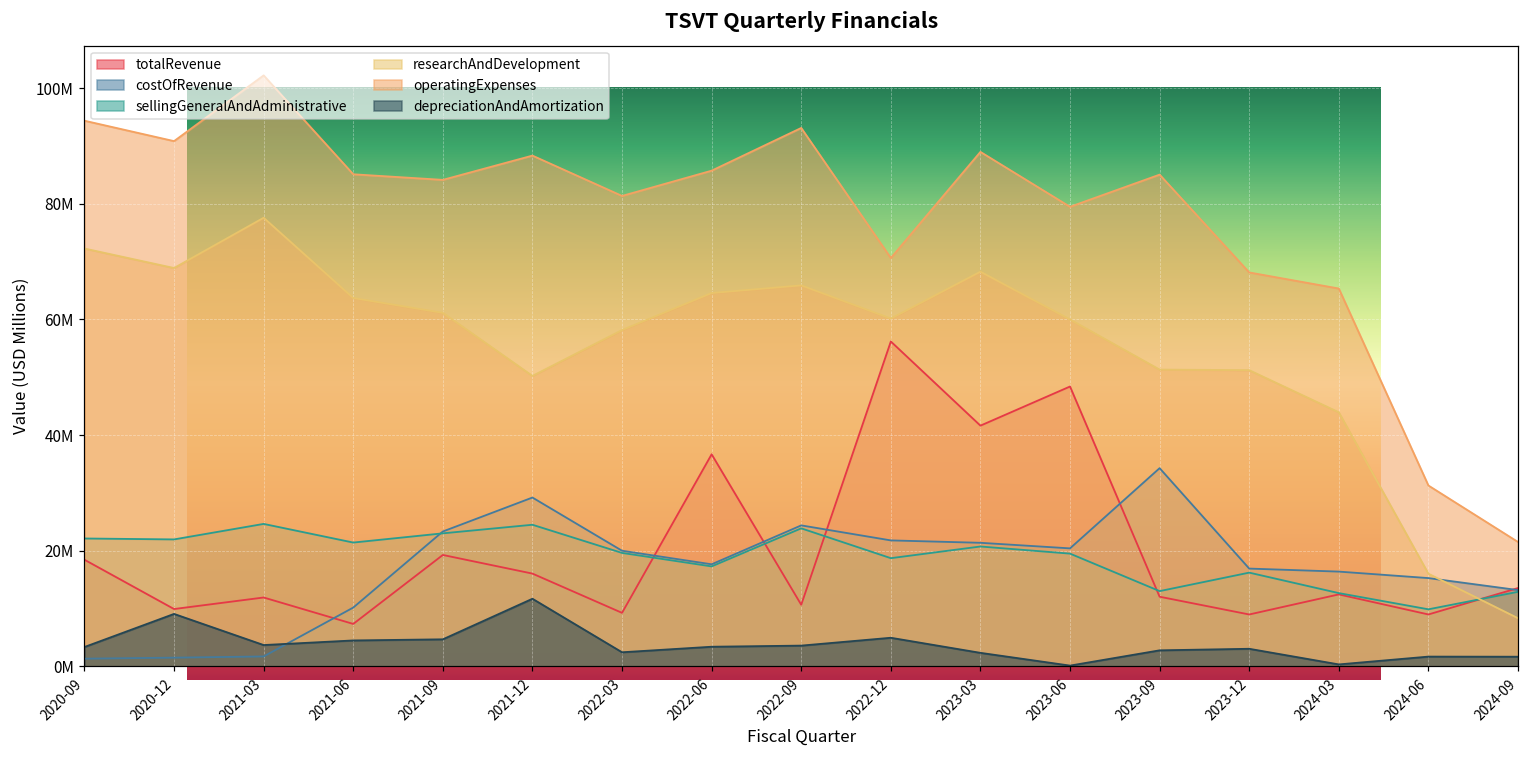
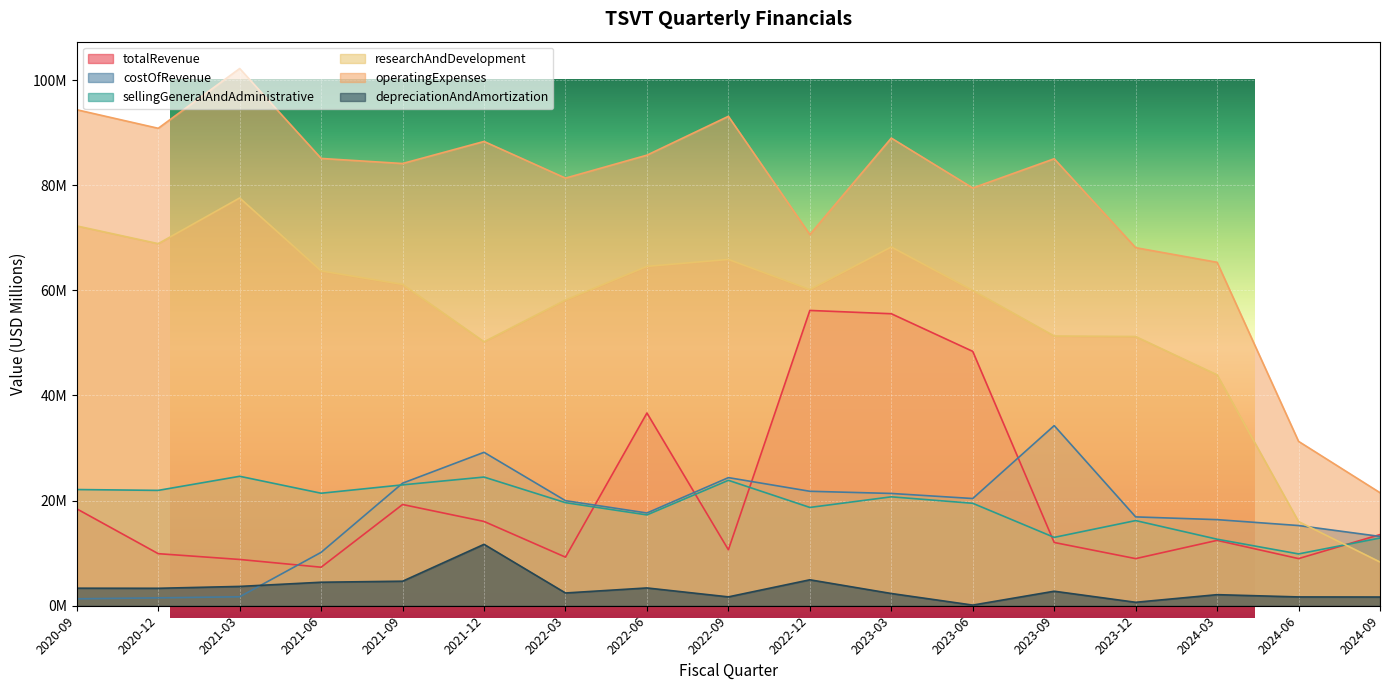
depreciationAndAmortization, 2020-12: 9000000 -> 3000000
totalRevenue, 2021-03: 12000000 -> 9000000
depreciationAndAmortization, 2022-09: 4000000 -> 2000000
totalRevenue, 2023-03: 42000000 -> 56000000
depreciationAndAmortization, 2023-12: 3000000 -> 1000000
depreciationAndAmortization, 2024-03: 0 -> 2000000
